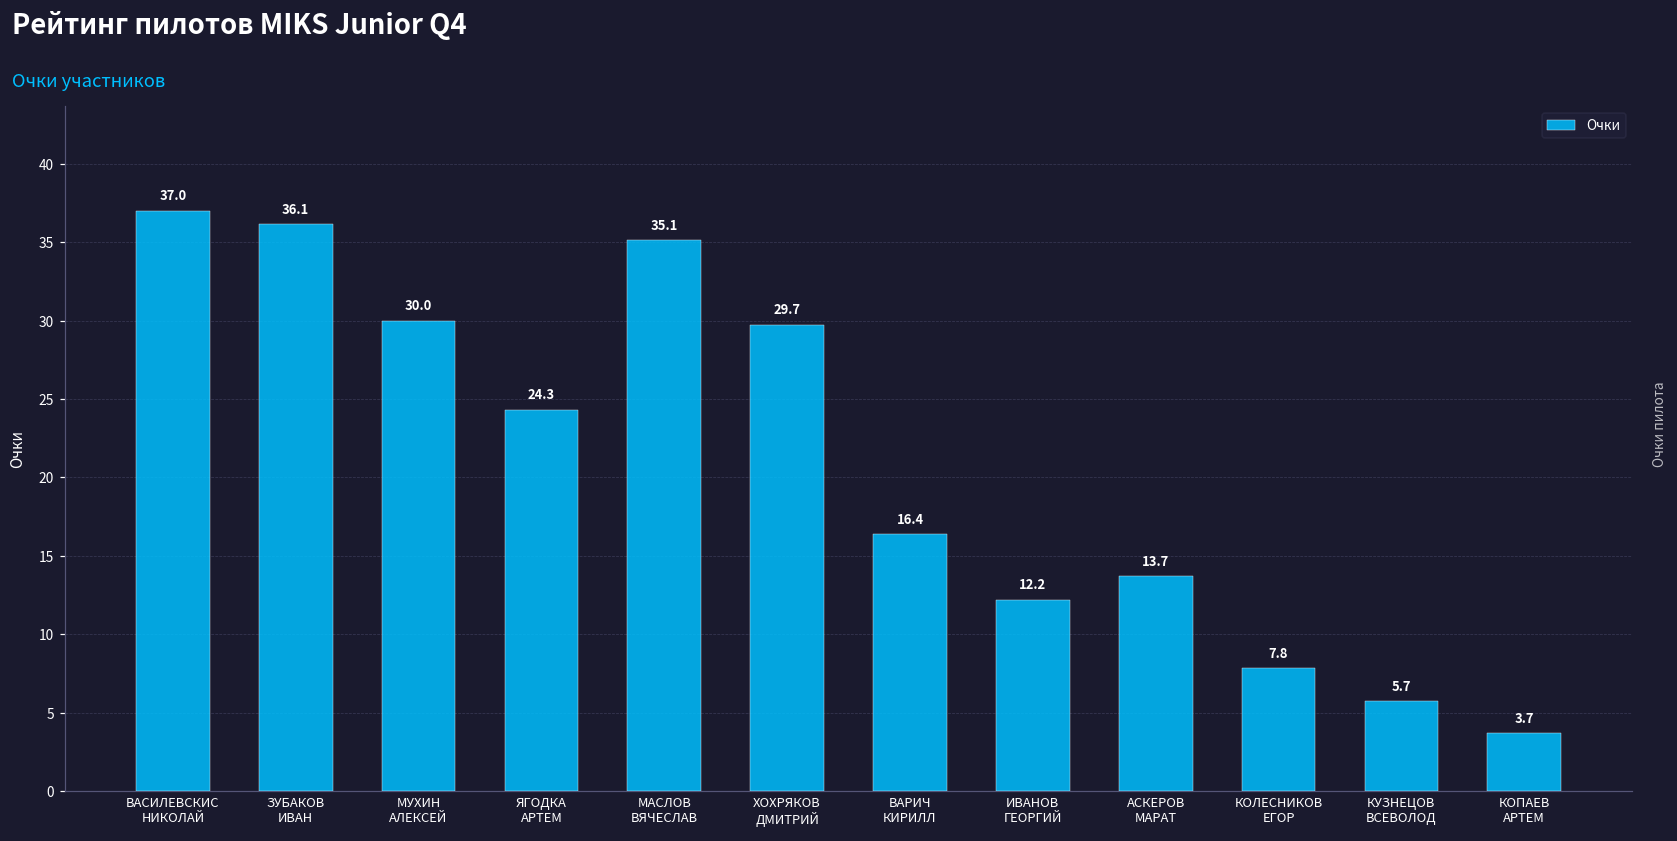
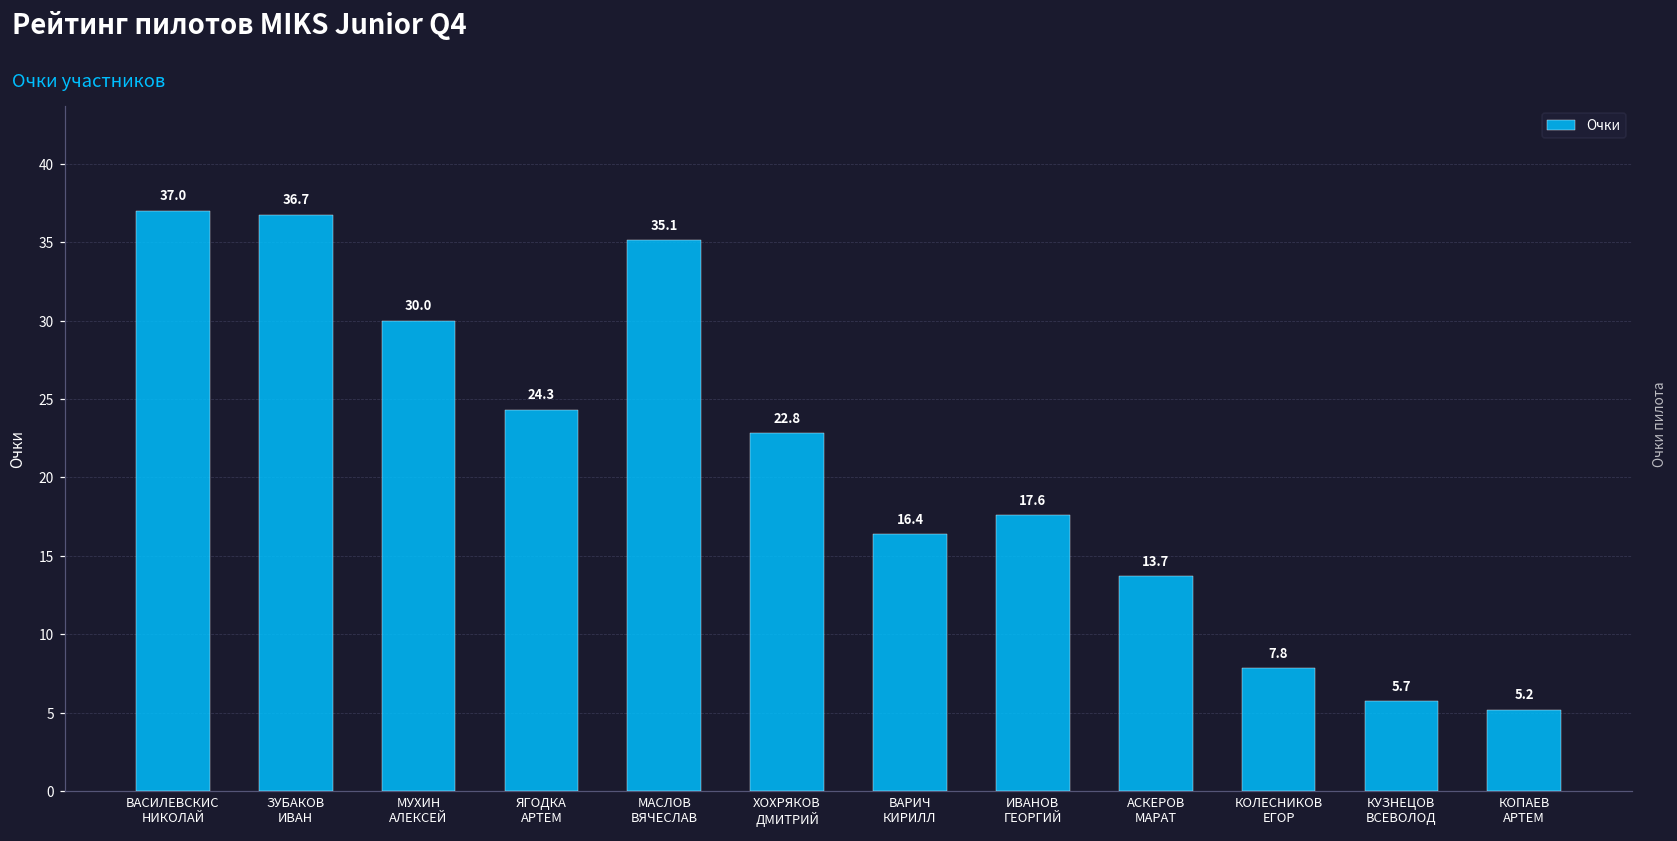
ЗУБАКОВ ИВАН: 36.1 -> 36.7
ХОХРЯКОВ ДМИТРИЙ: 29.7 -> 22.8
ИВАНОВ ГЕОРГИЙ: 12.2 -> 17.6
КОПАЕВ АРТЕМ: 3.7 -> 5.2
